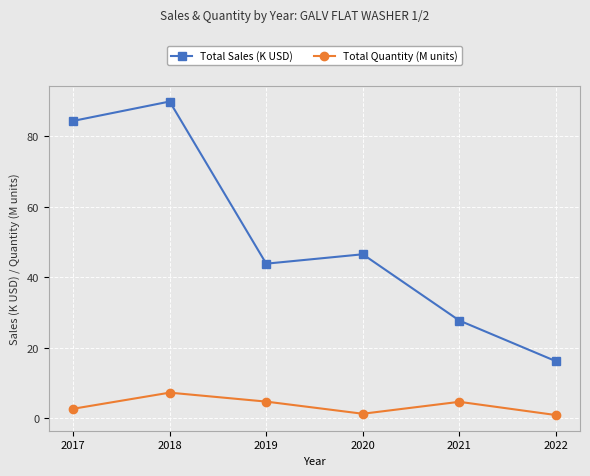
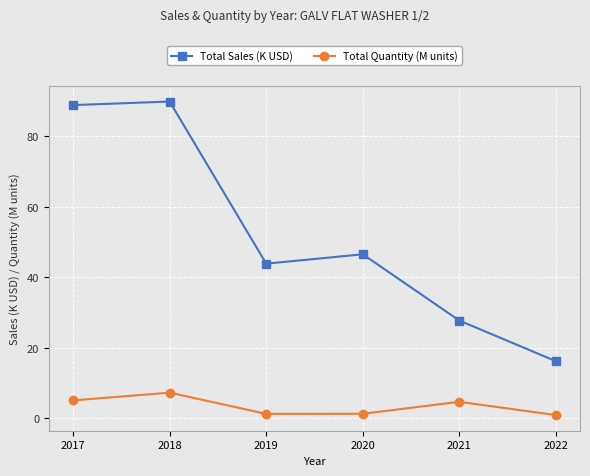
Total Sales (K USD), 2017: 84 -> 89
Total Quantity (M units), 2017: 3 -> 5
Total Quantity (M units), 2019: 5 -> 1
